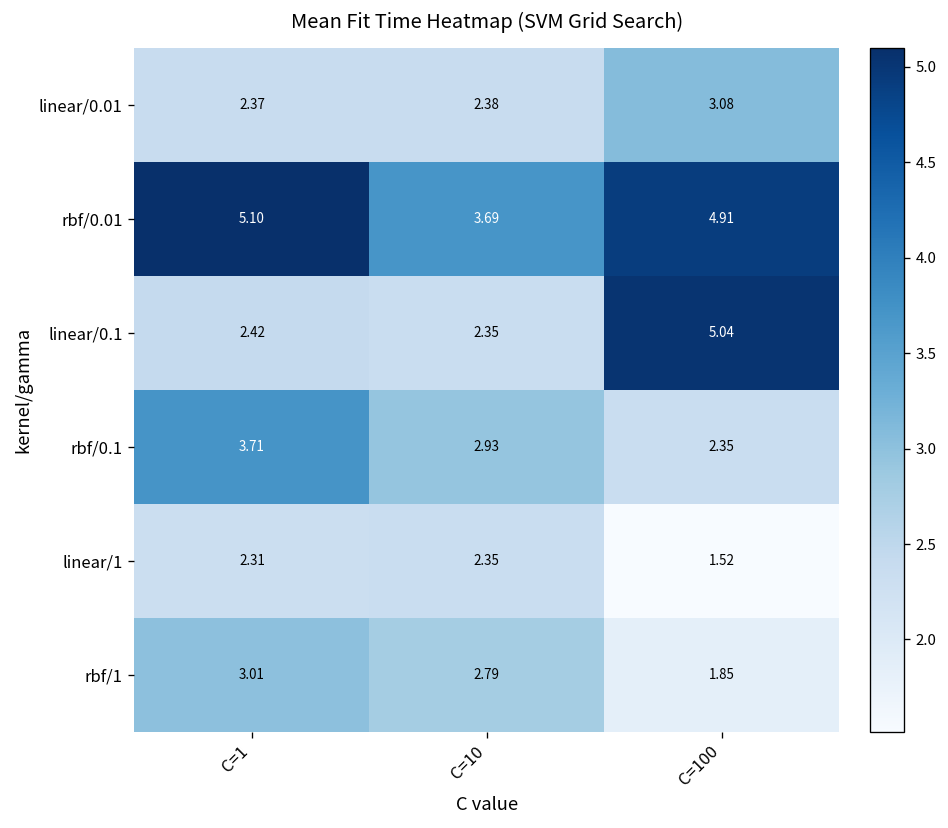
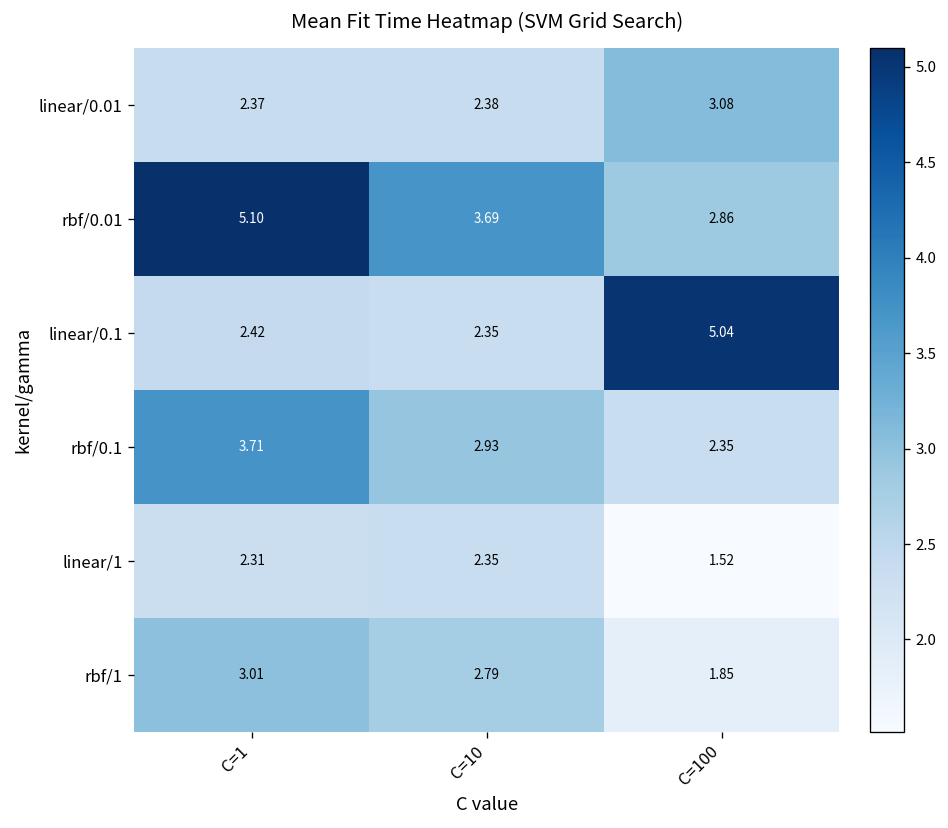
rbf/0.01, C=100: 4.91 -> 2.86
